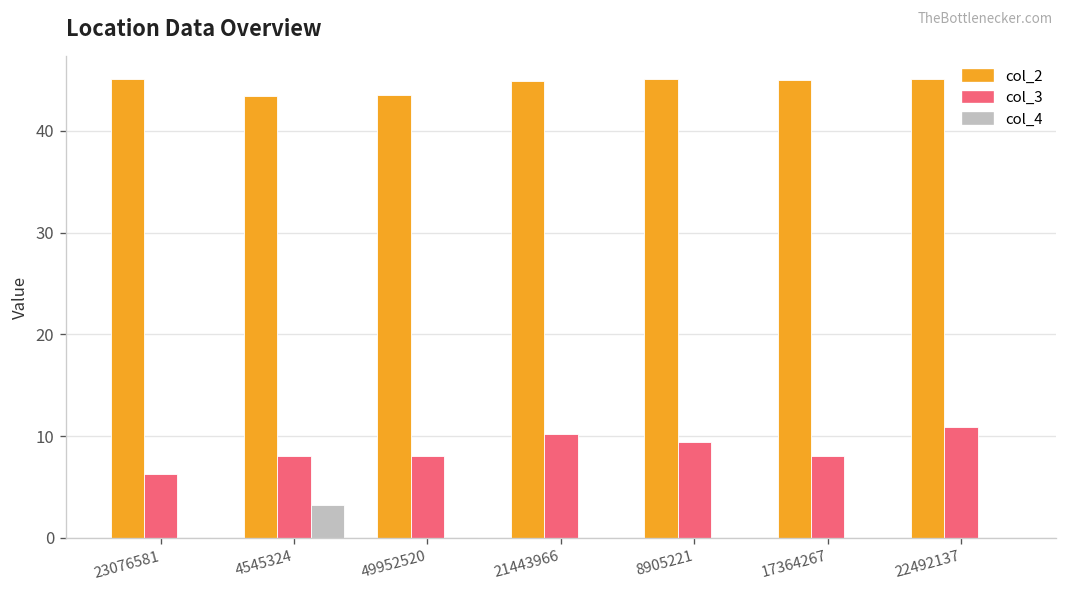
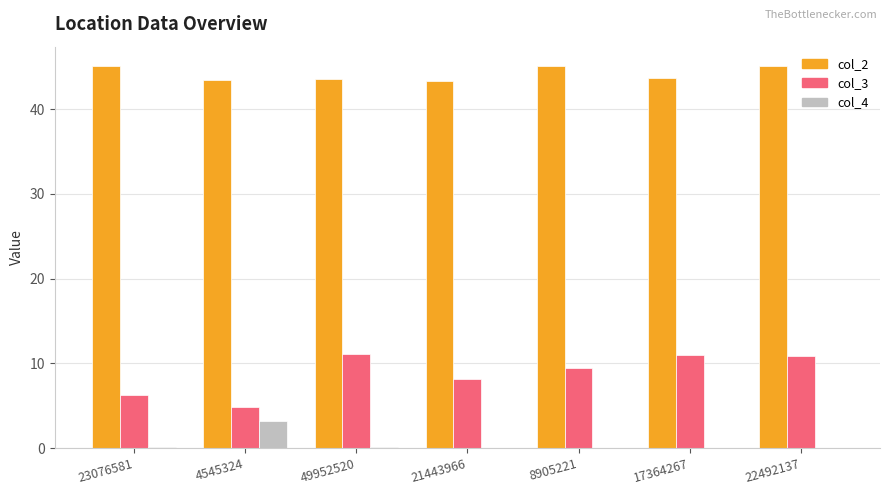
col_3, 4545324: 8 -> 5
col_3, 49952520: 8 -> 11
col_2, 21443966: 45 -> 43
col_3, 21443966: 10 -> 8
col_2, 17364267: 45 -> 44
col_3, 17364267: 8 -> 11
